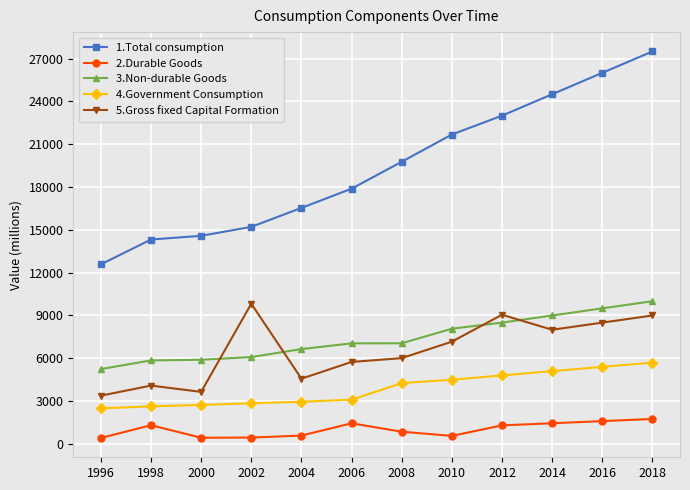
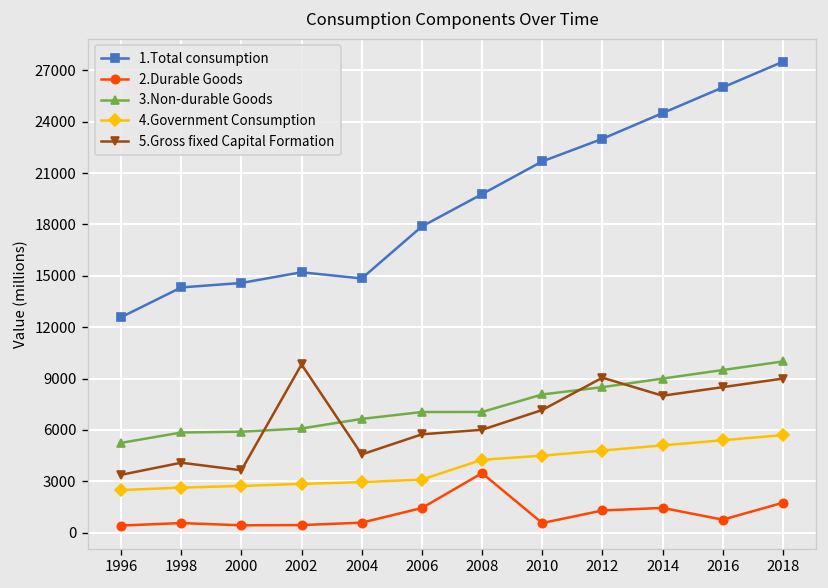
2.Durable Goods, 1998: 1300 -> 600
1.Total consumption, 2004: 16500 -> 14800
2.Durable Goods, 2008: 900 -> 3500
2.Durable Goods, 2016: 1600 -> 800
